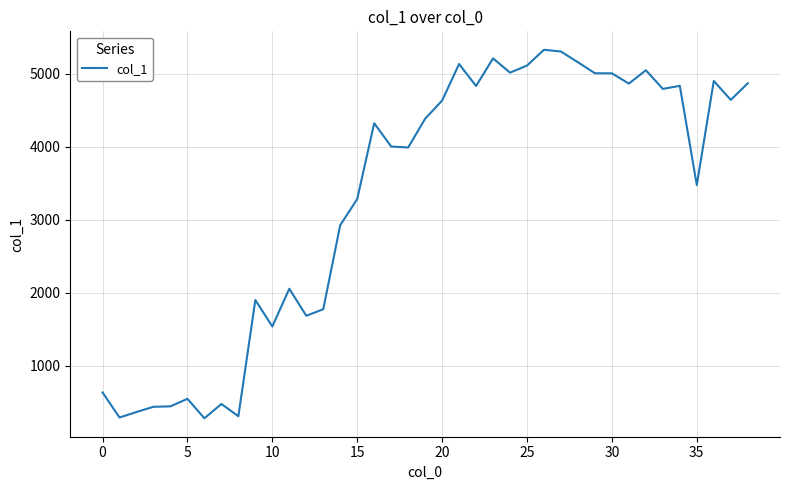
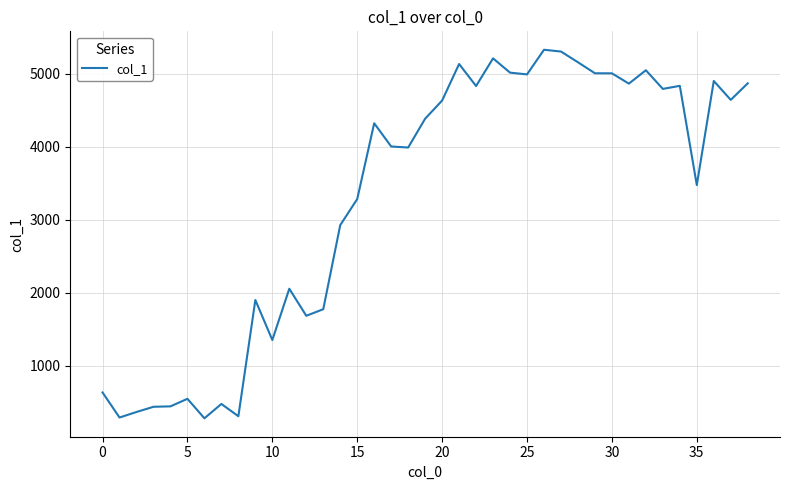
10: 1500 -> 1400
25: 5100 -> 5000
